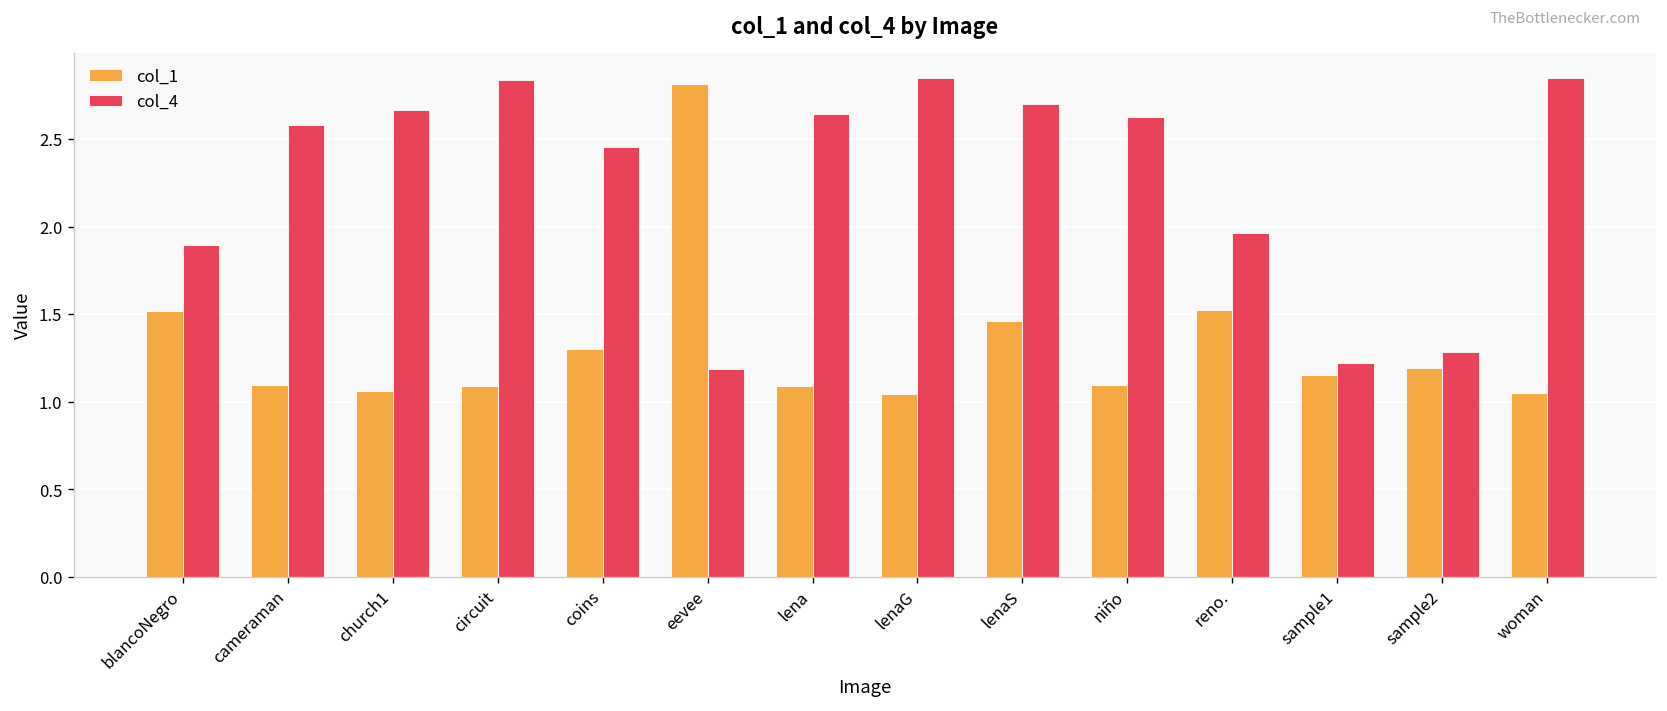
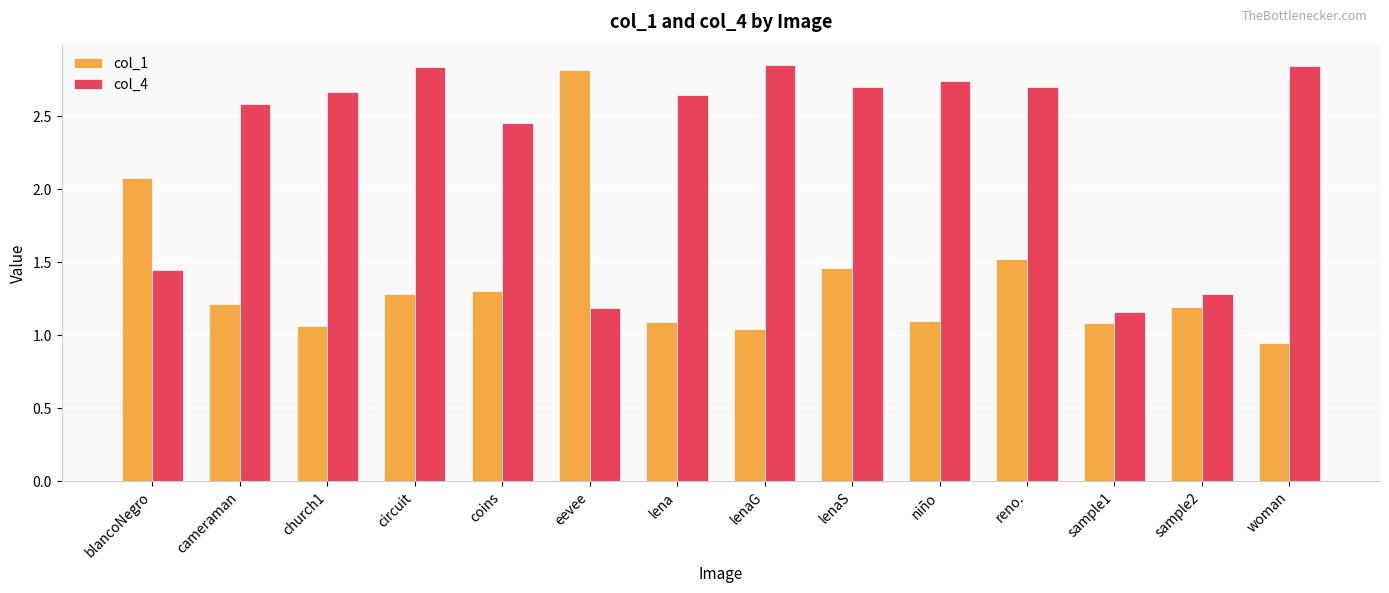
col_1, blancoNegro: 1.52 -> 2.08
col_4, blancoNegro: 1.89 -> 1.44
col_1, cameraman: 1.10 -> 1.21
col_1, circuit: 1.09 -> 1.29
col_4, niño: 2.63 -> 2.75
col_4, reno.: 1.96 -> 2.70
col_1, sample1: 1.16 -> 1.09
col_4, sample1: 1.22 -> 1.16
col_1, woman: 1.05 -> 0.95
